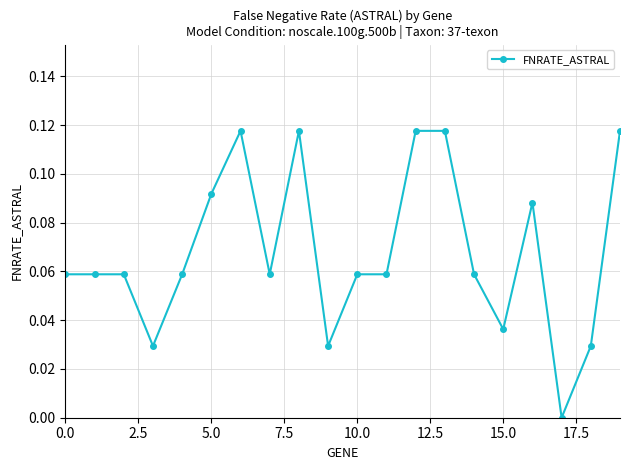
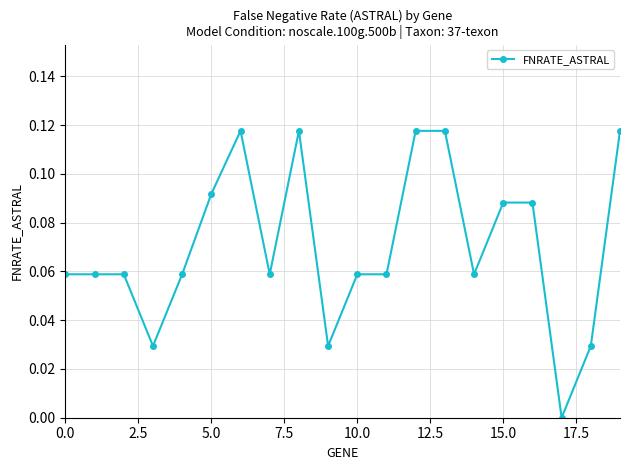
15.0: 0.036 -> 0.088
